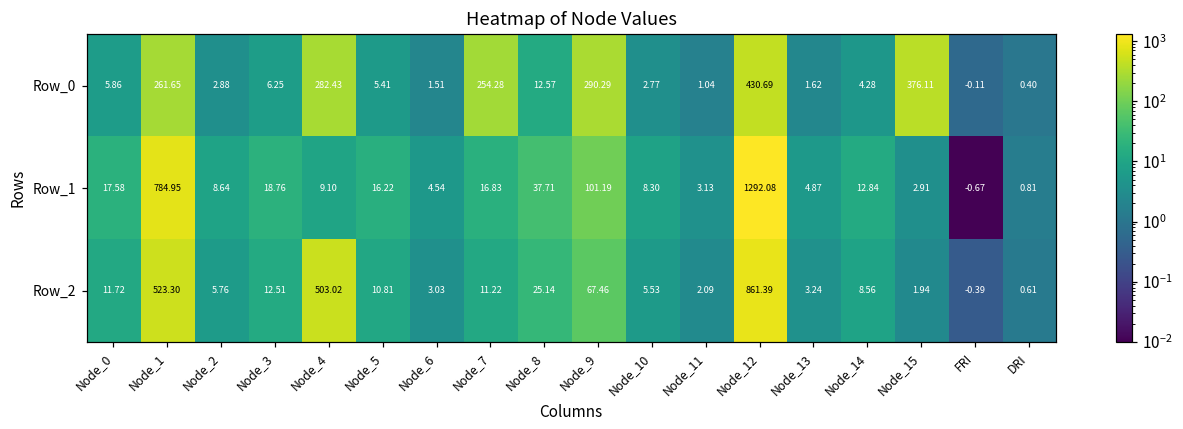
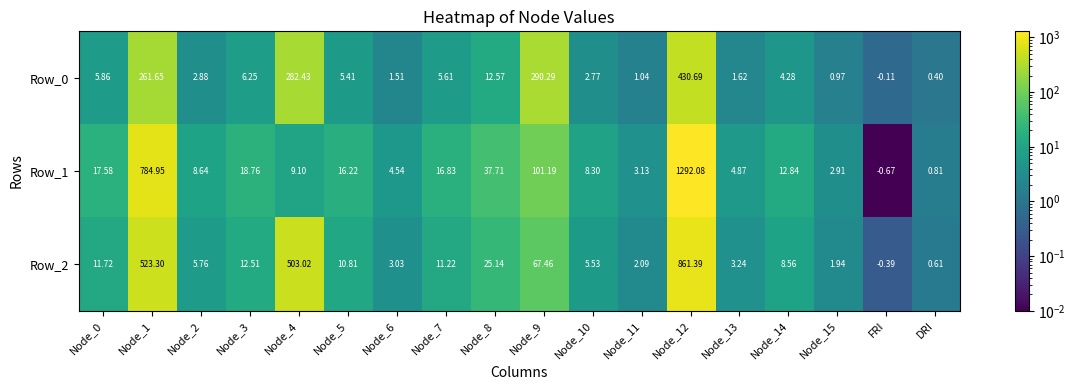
Row_0, Node_7: 254.28 -> 5.61
Row_0, Node_15: 376.11 -> 0.97
